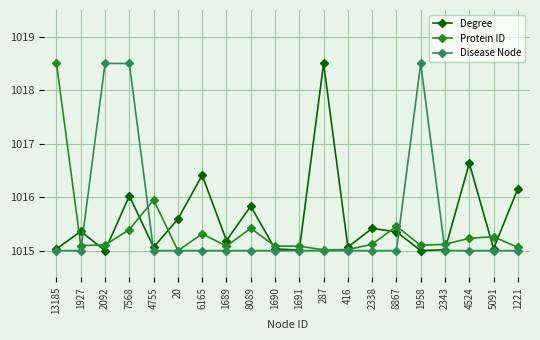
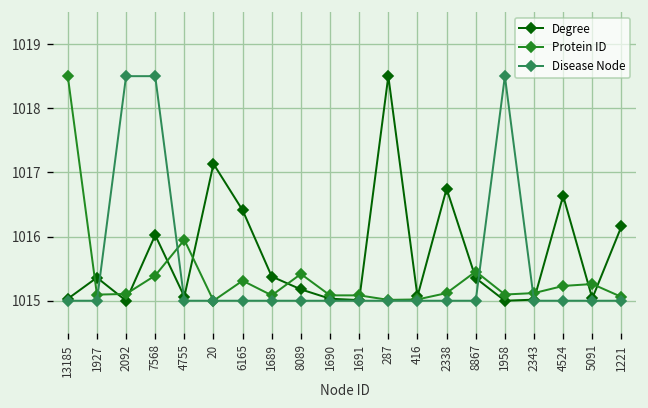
Degree, 20: 1015.6 -> 1017.1
Degree, 1689: 1015.2 -> 1015.4
Degree, 8089: 1015.8 -> 1015.2
Degree, 2338: 1015.4 -> 1016.7
